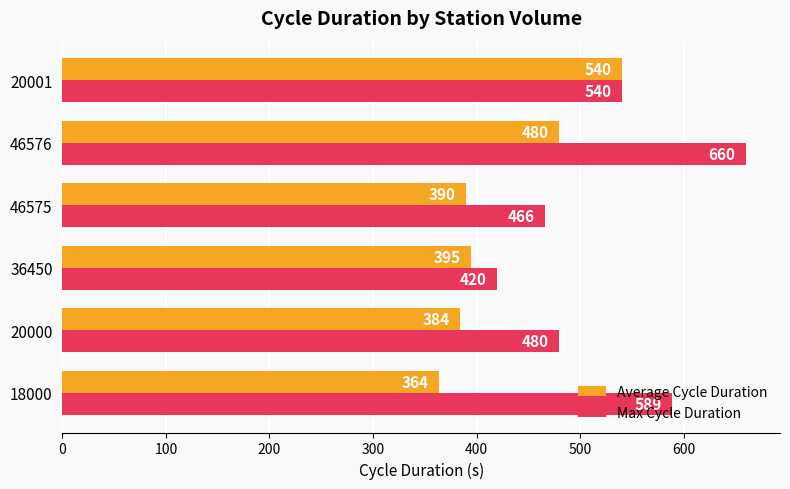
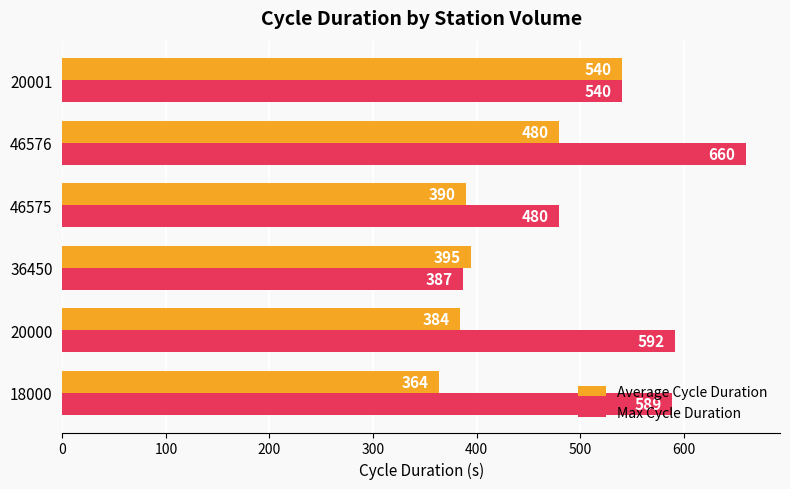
Max Cycle Duration, 46575: 466 -> 480
Max Cycle Duration, 36450: 420 -> 387
Max Cycle Duration, 20000: 480 -> 592
